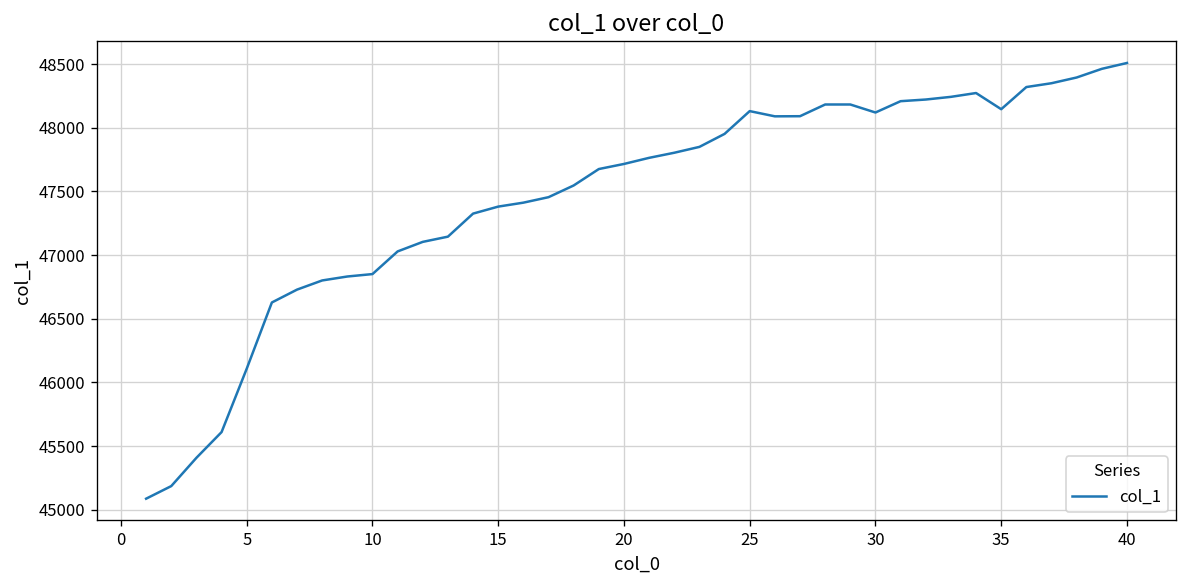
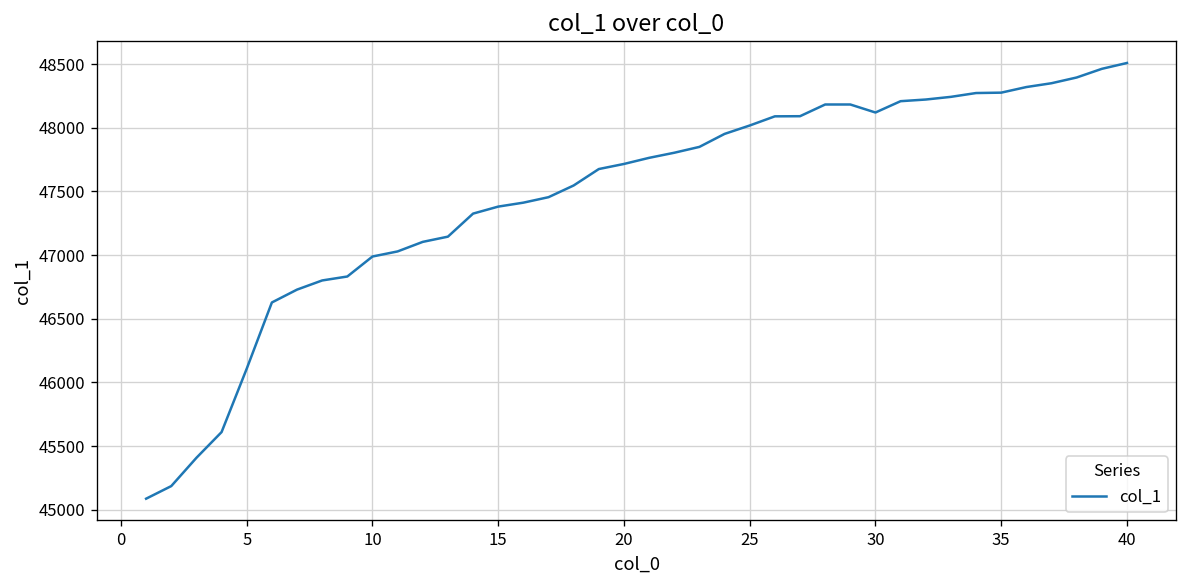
10: 46850 -> 46990
25: 48130 -> 48020
35: 48150 -> 48280
